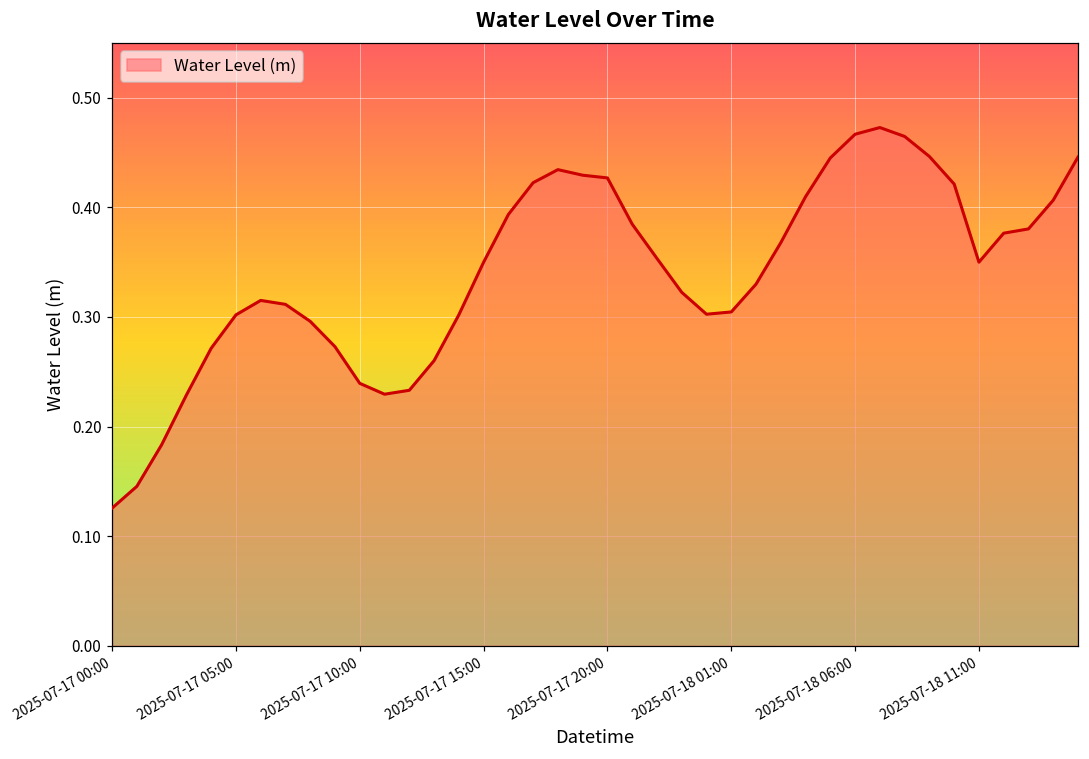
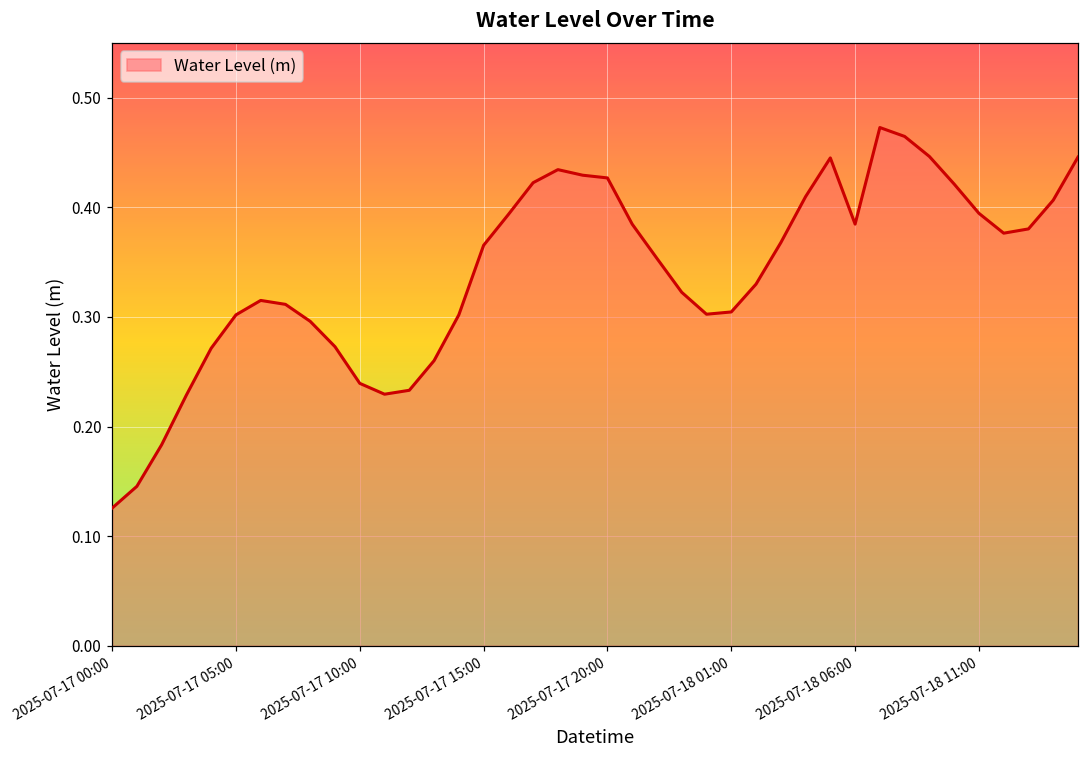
2025-07-17 15:00: 0.35 -> 0.37
2025-07-18 06:00: 0.47 -> 0.38
2025-07-18 11:00: 0.35 -> 0.39
